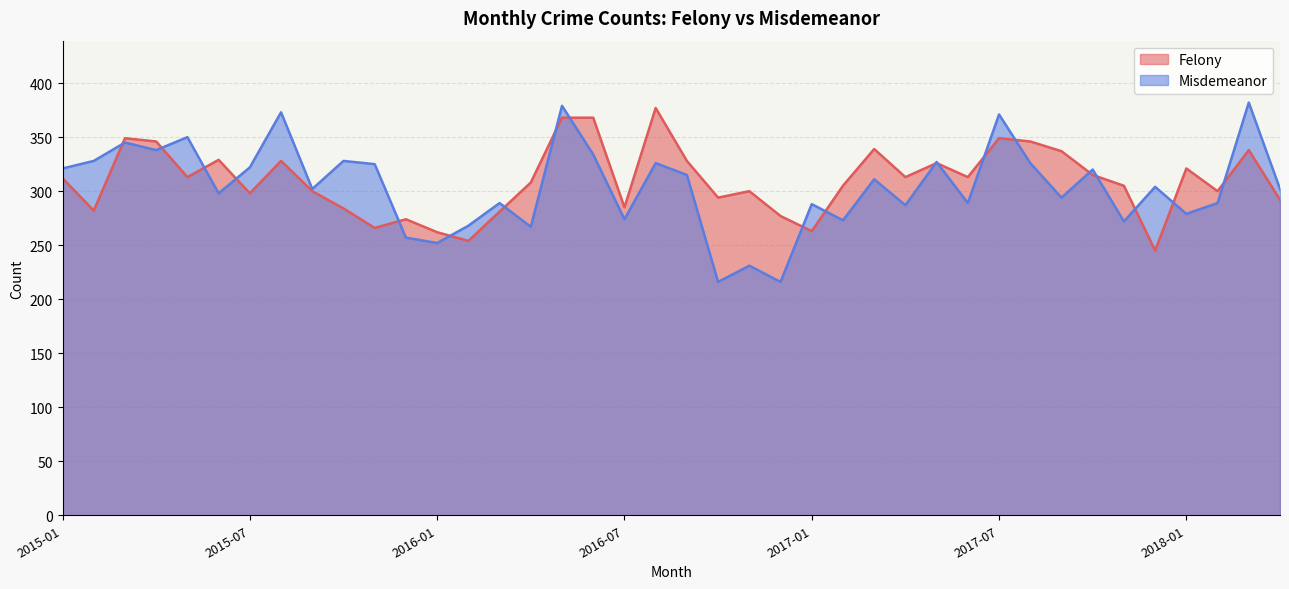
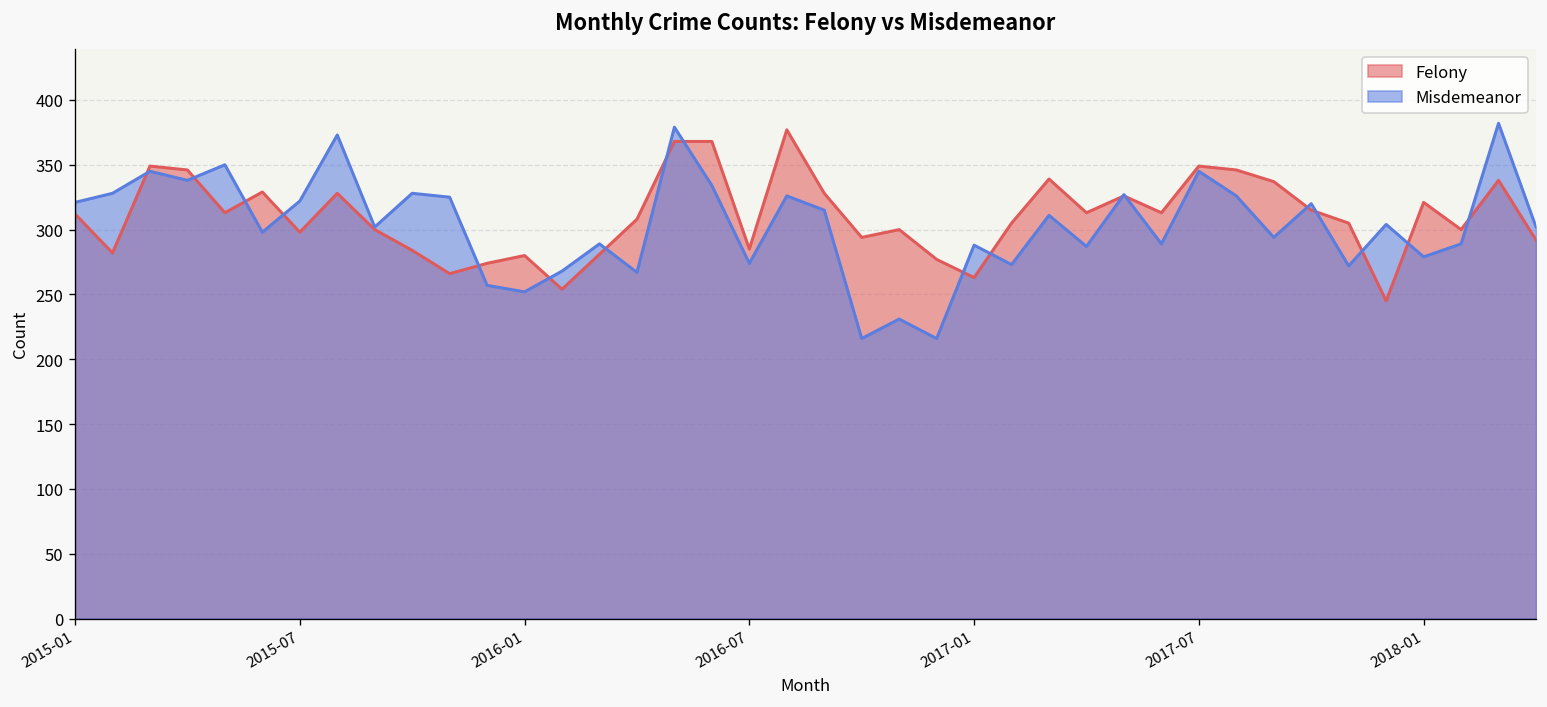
Felony, 2016-01: 262 -> 280
Misdemeanor, 2017-07: 371 -> 345
